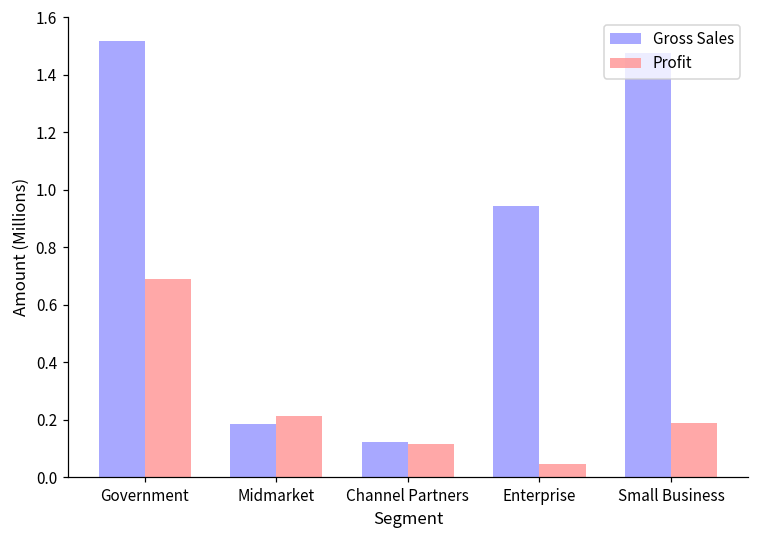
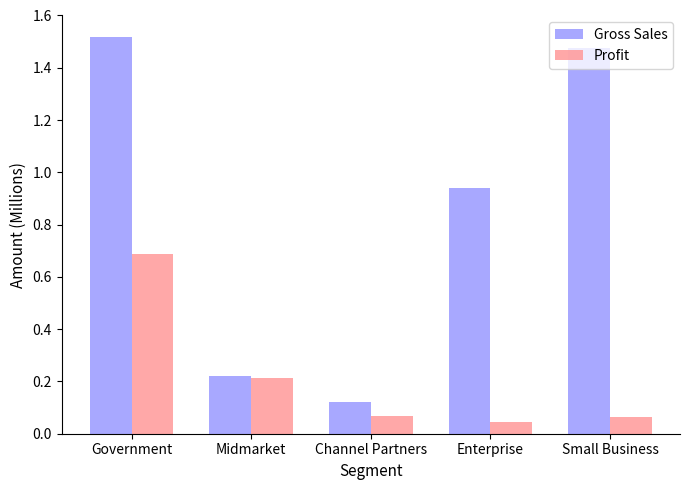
Gross Sales, Midmarket: 0.18 -> 0.22
Profit, Channel Partners: 0.12 -> 0.07
Profit, Small Business: 0.19 -> 0.07
